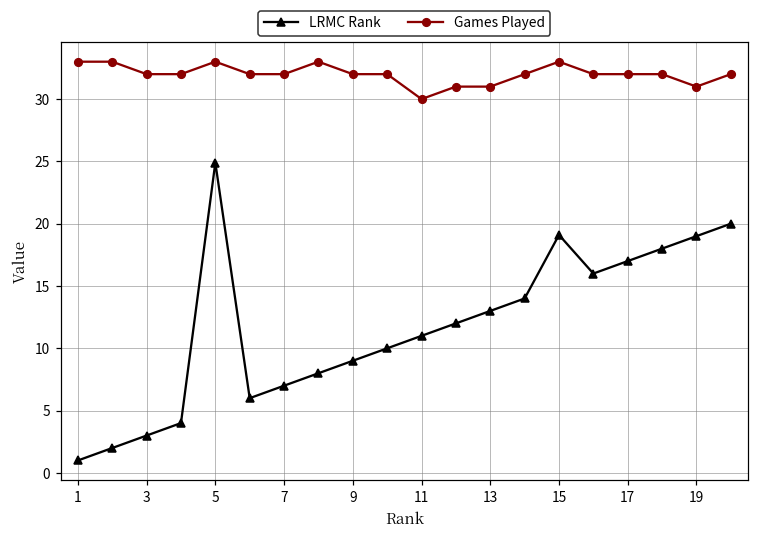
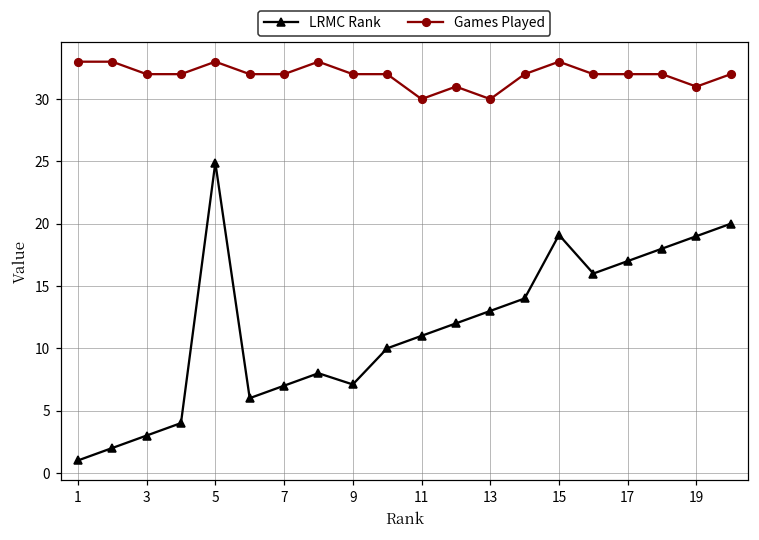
LRMC Rank, 9: 9.0 -> 7.1
Games Played, 13: 31 -> 30
